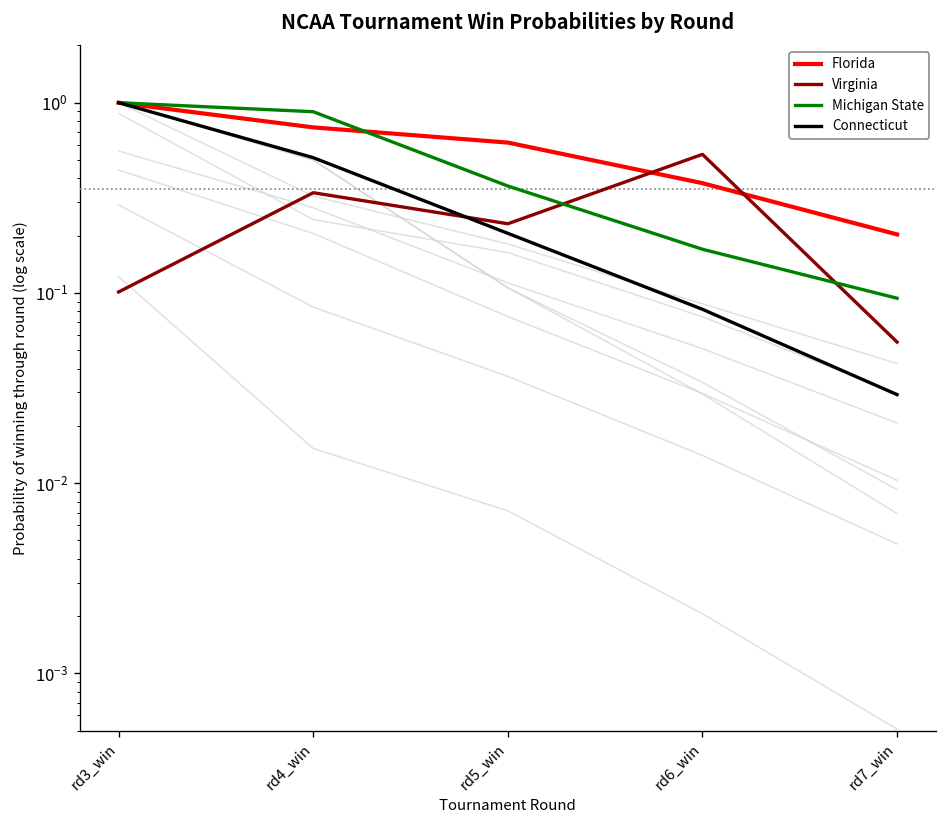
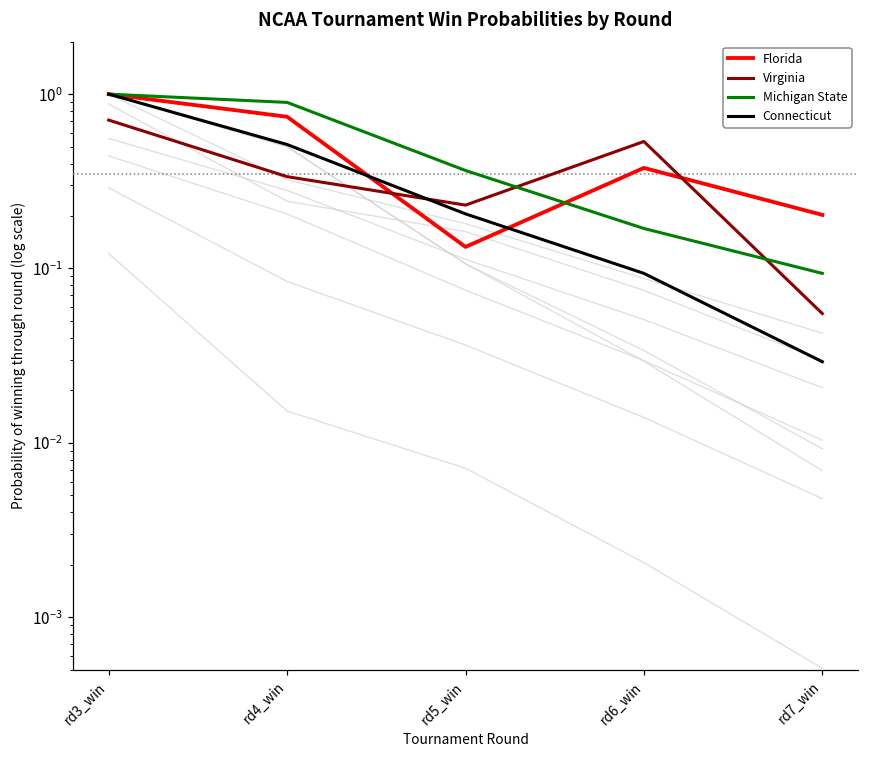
Virginia, rd3_win: 0.10 -> 0.7
Florida, rd5_win: 0.62 -> 0.13
Connecticut, rd6_win: 0.08 -> 0.09
